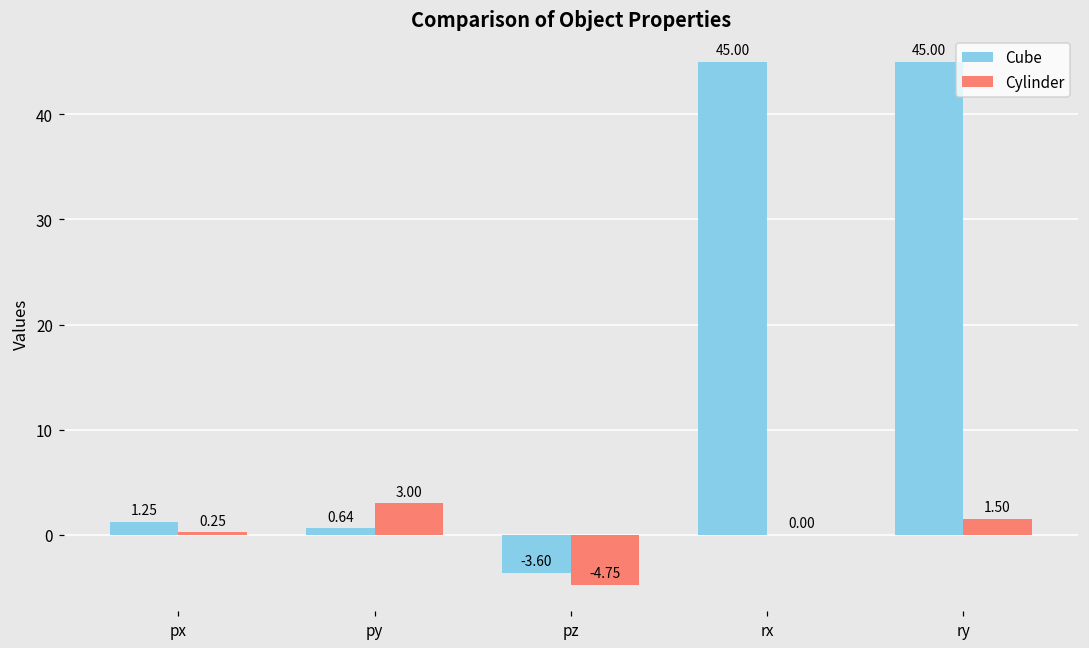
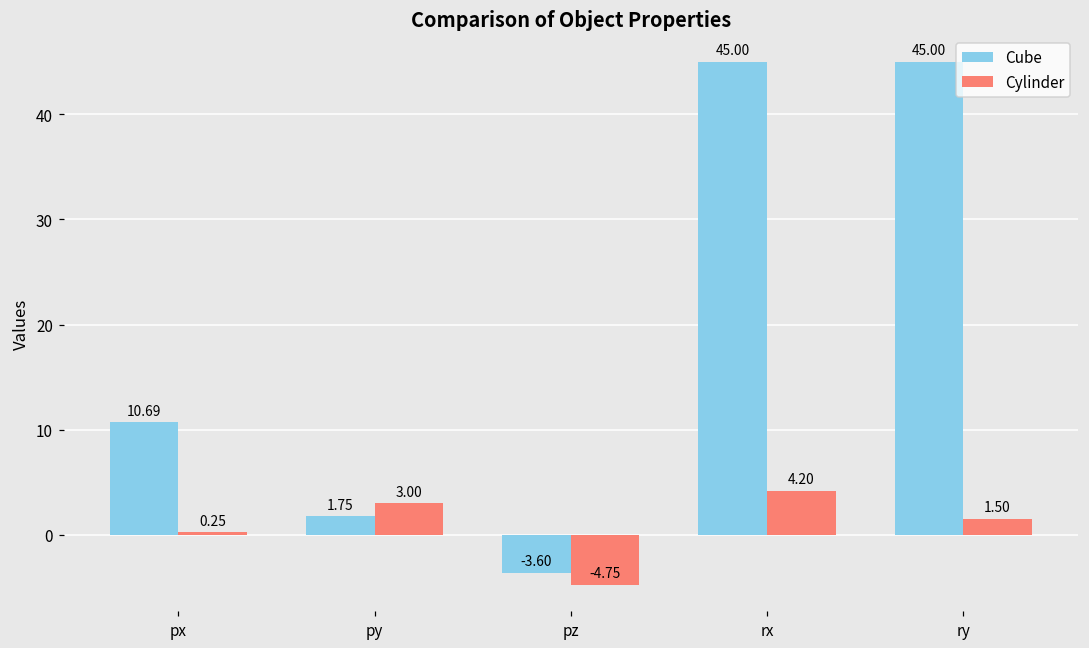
Cube, px: 1.25 -> 10.69
Cube, py: 0.64 -> 1.75
Cylinder, rx: 0.00 -> 4.20
